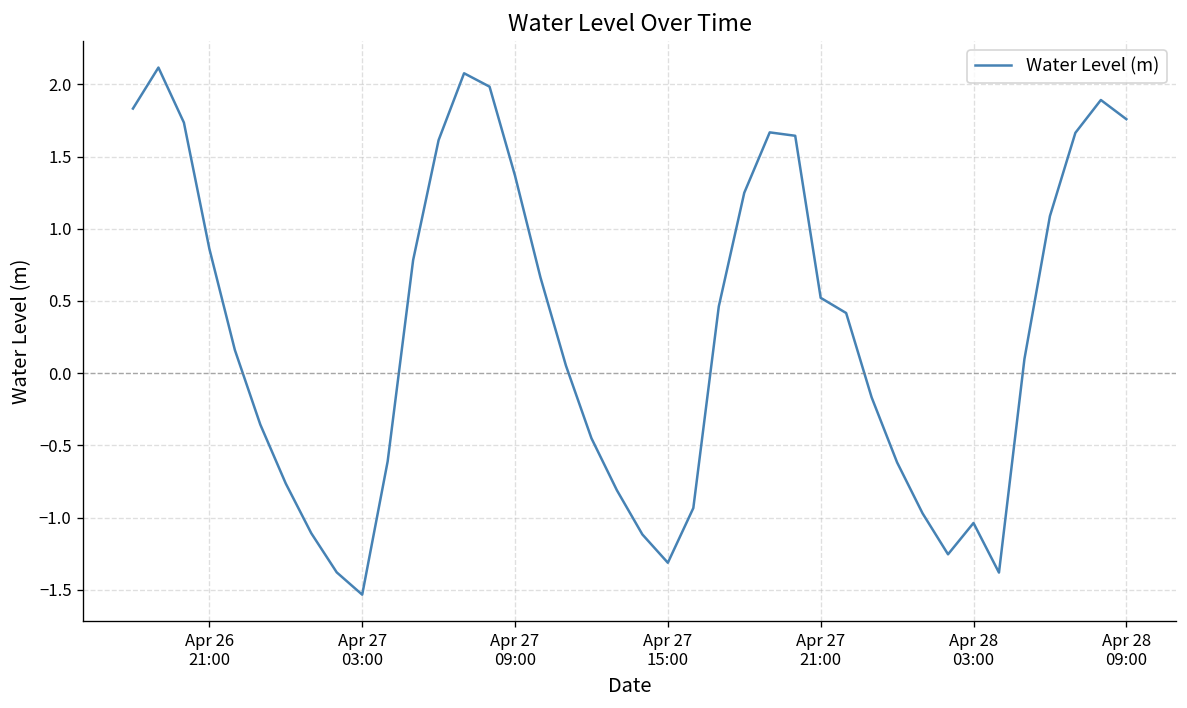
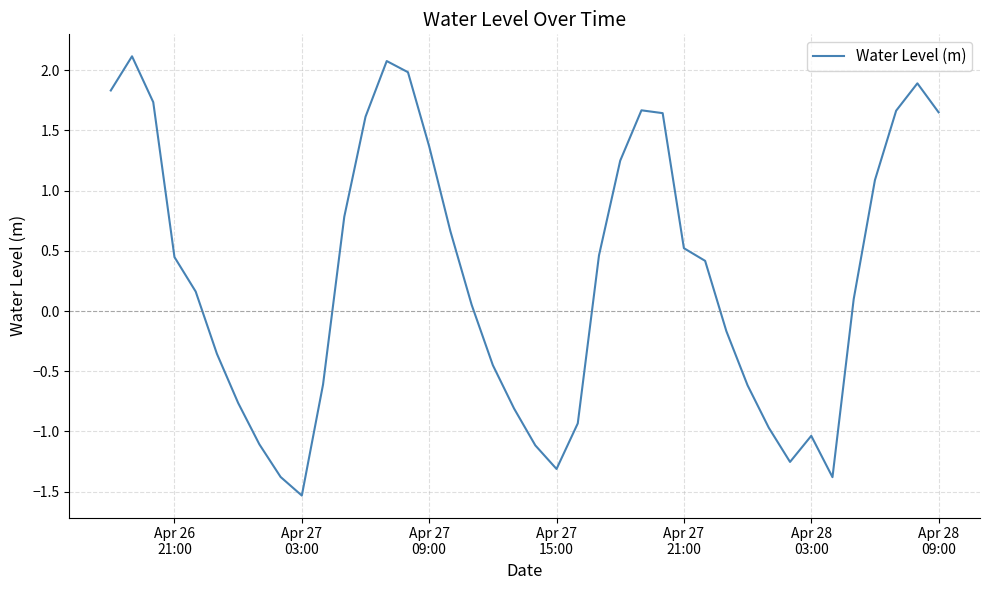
Apr 26 21:00: 0.86 -> 0.45
Apr 28 09:00: 1.76 -> 1.65
